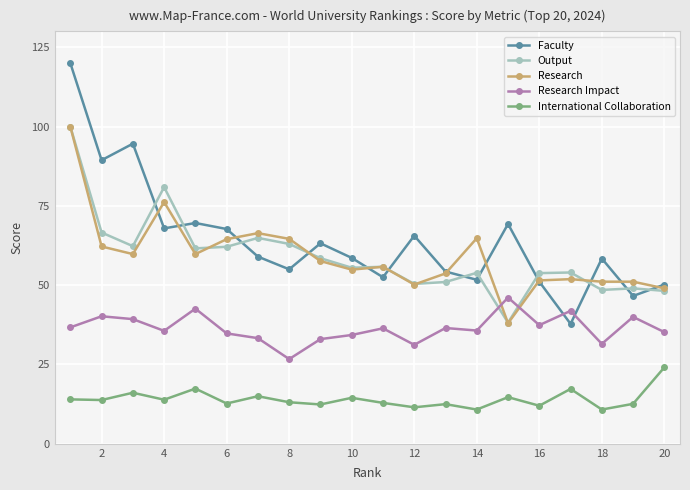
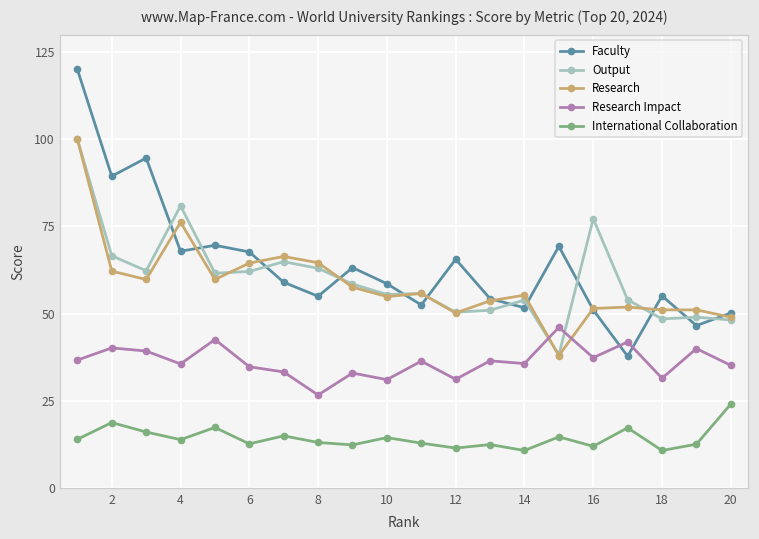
International Collaboration, 2: 14 -> 19
Research Impact, 10: 34 -> 31
Research, 14: 65 -> 55
Output, 16: 54 -> 77
Faculty, 18: 58 -> 55
